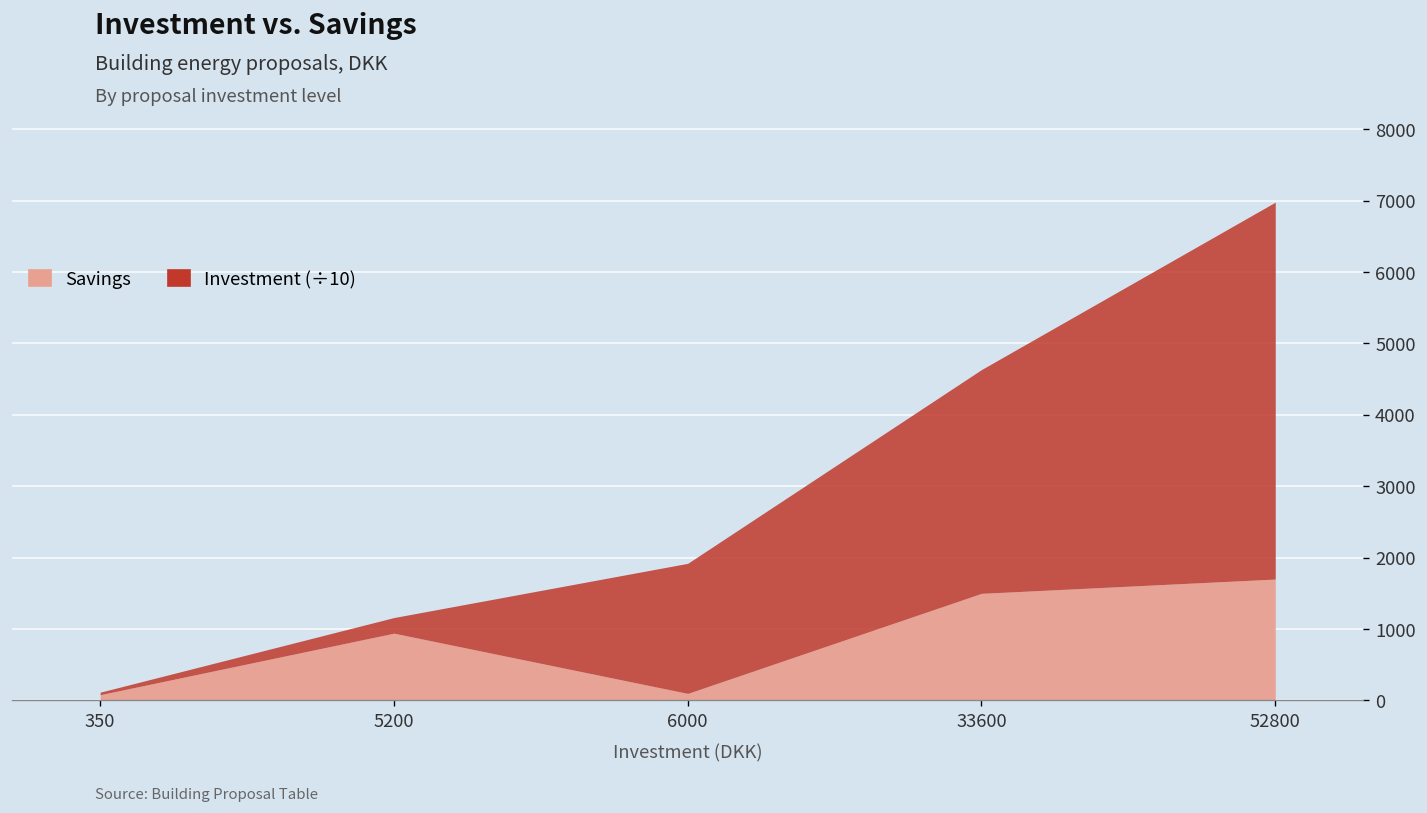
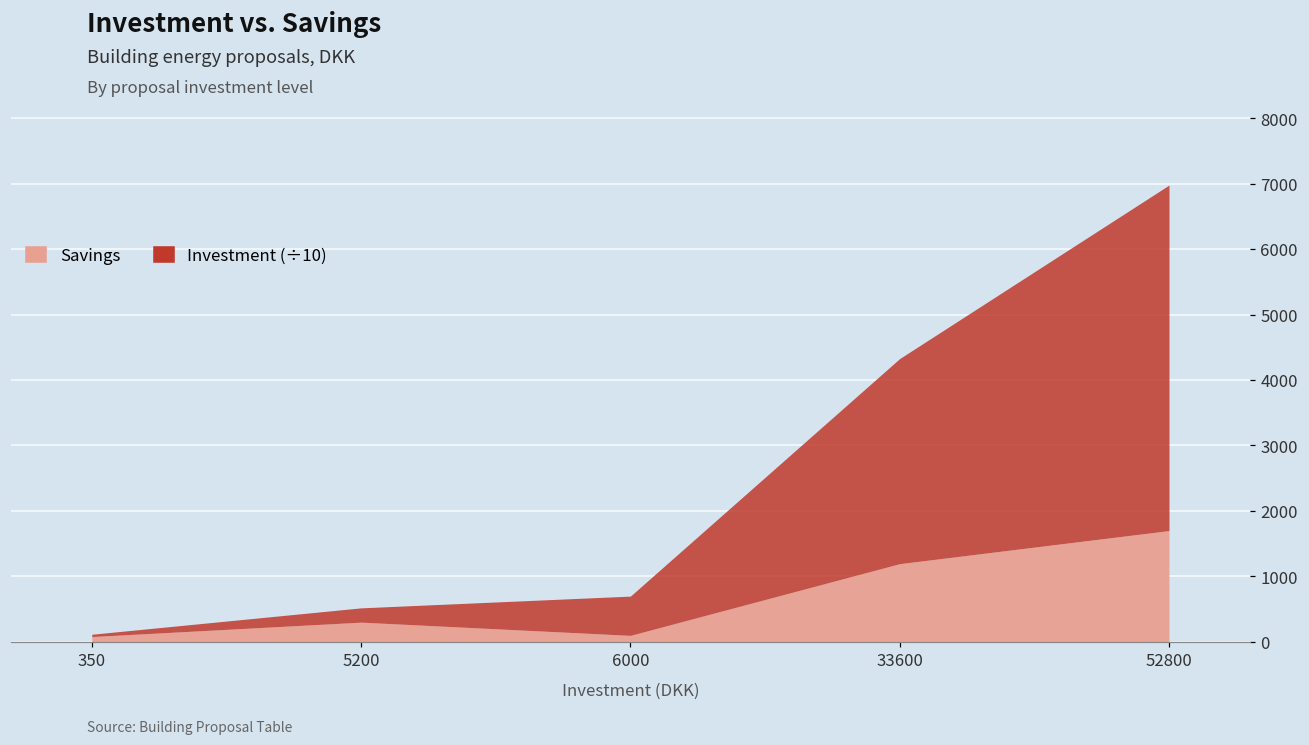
Savings, 5200: 900 -> 300
Investment (÷10), 6000: 1800 -> 600
Savings, 33600: 1500 -> 1200
